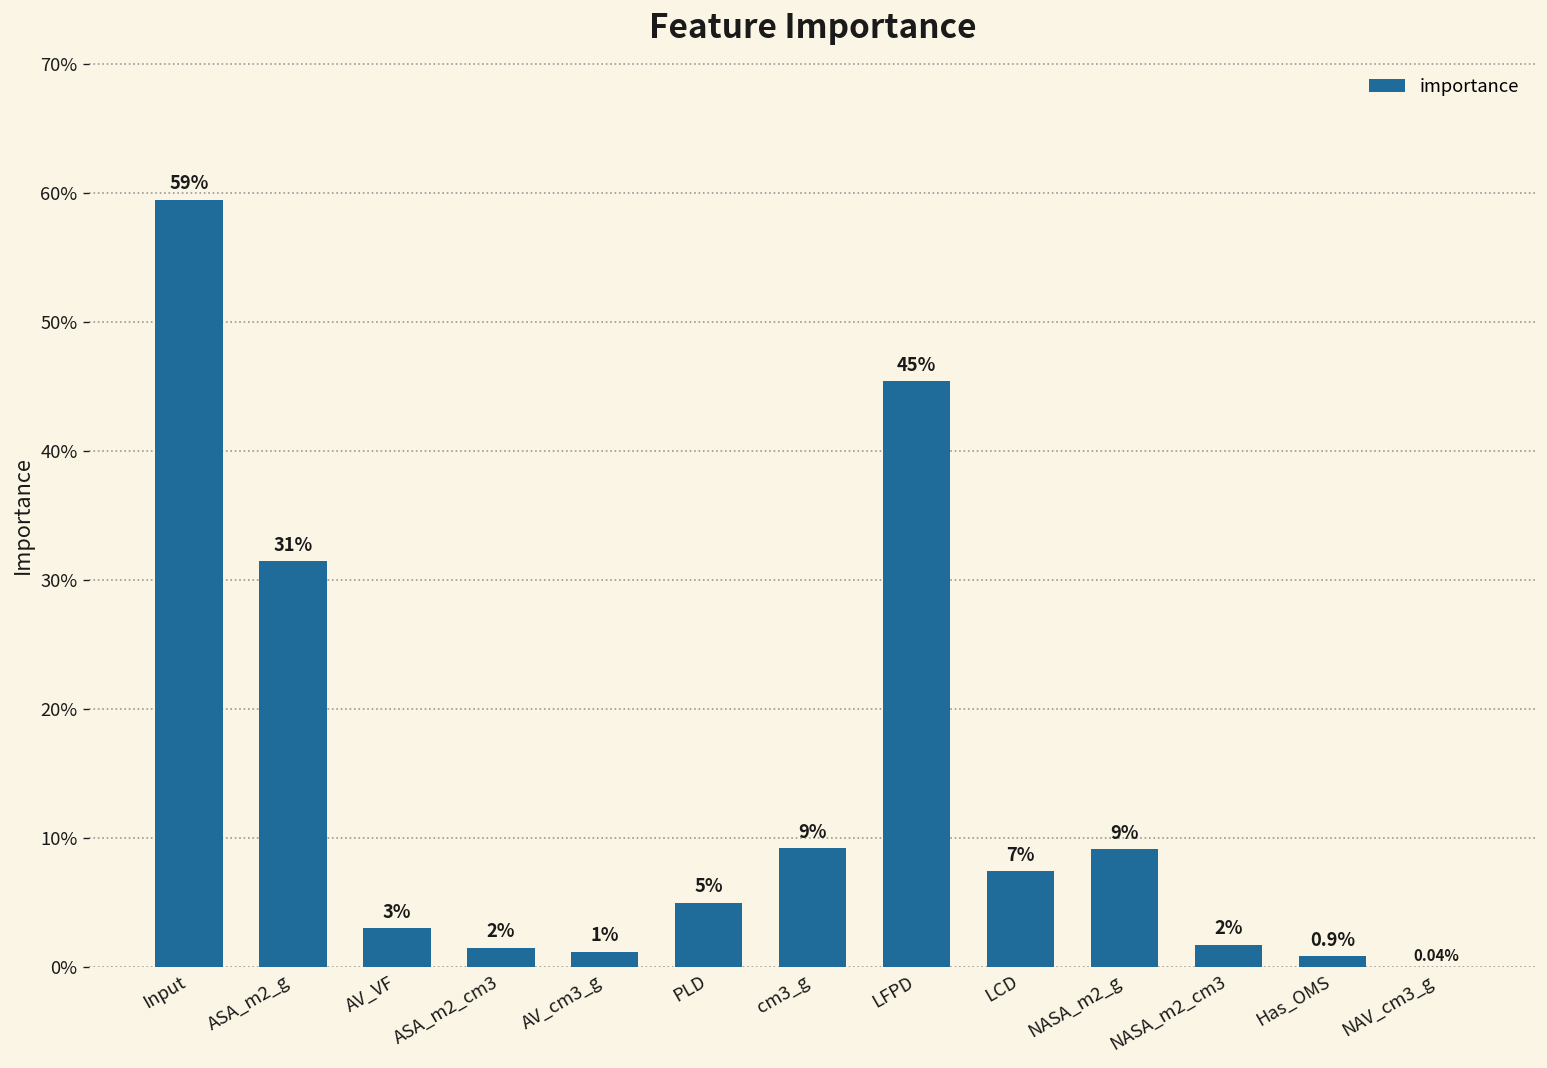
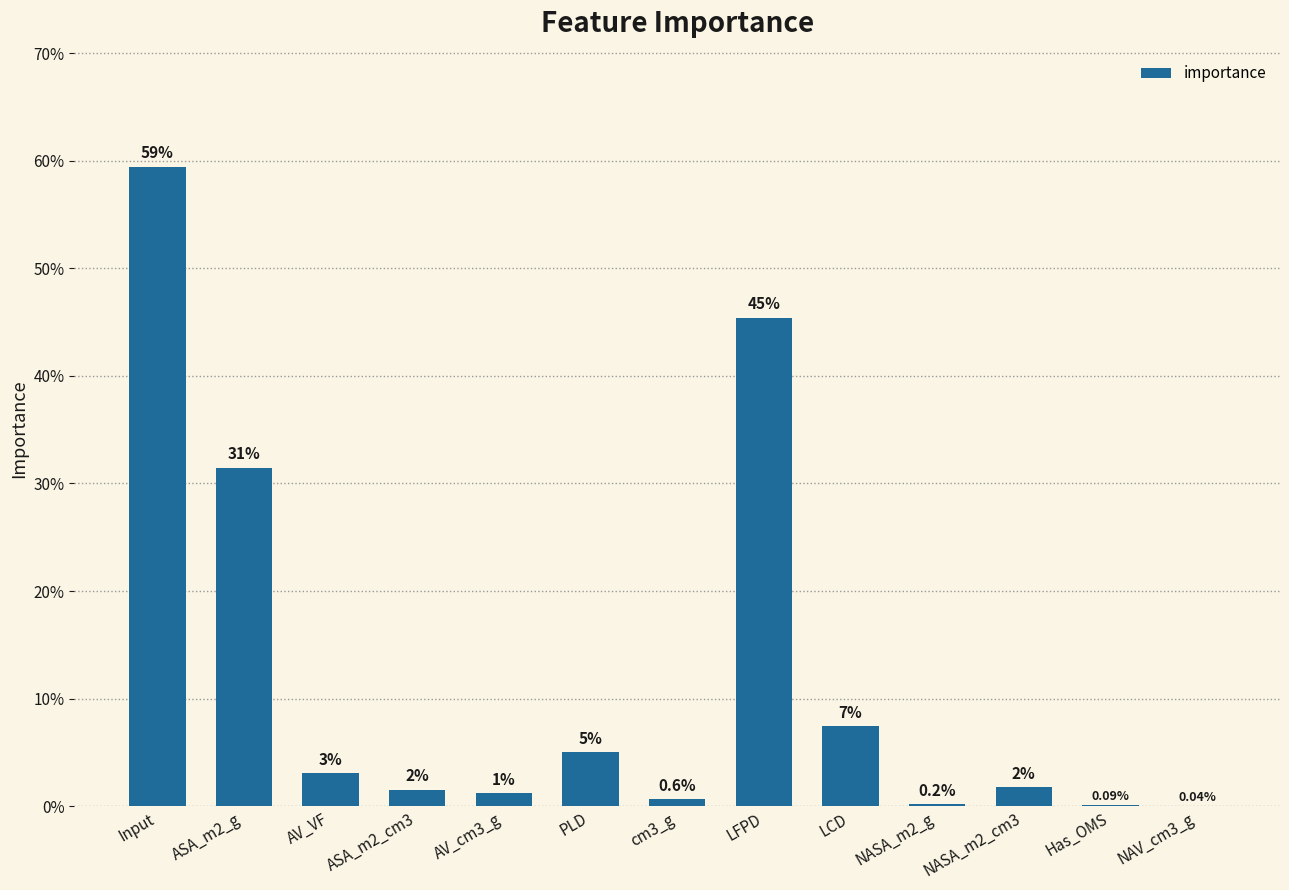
cm3_g: 9% -> 0.6%
NASA_m2_g: 9% -> 0.2%
Has_OMS: 0.9% -> 0.09%
